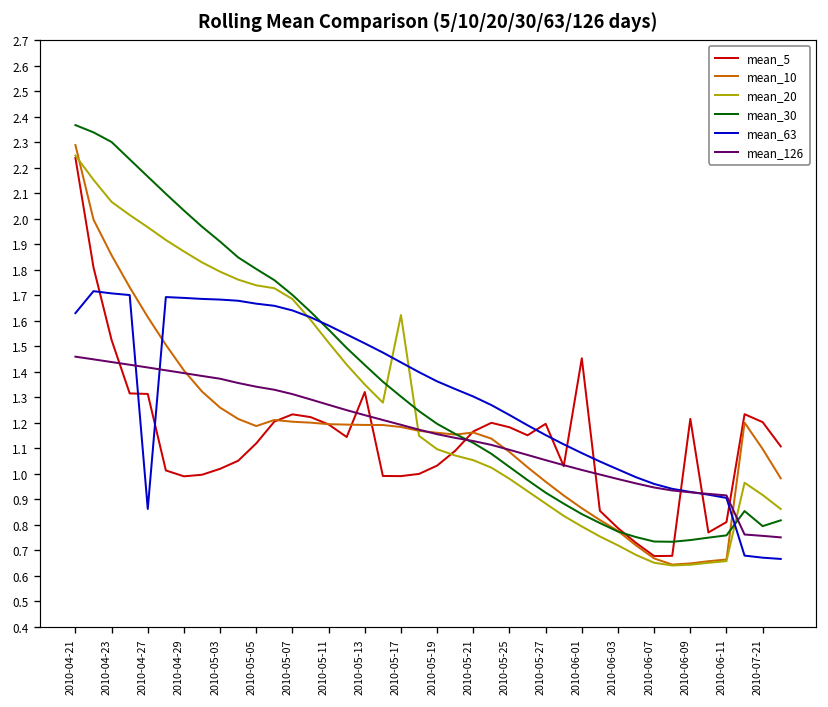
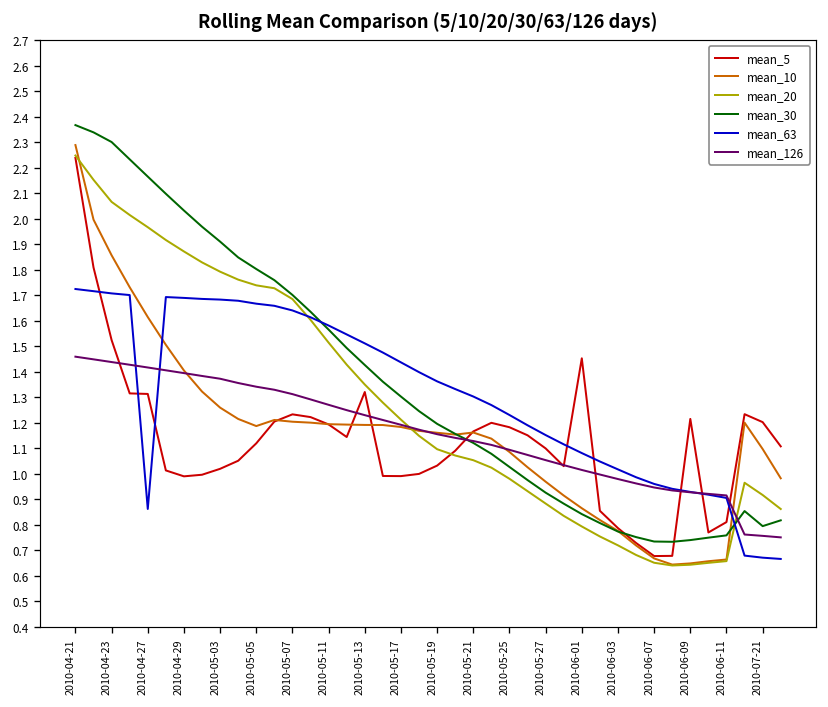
mean_63, 2010-04-21: 1.63 -> 1.72
mean_20, 2010-05-17: 1.62 -> 1.21
mean_5, 2010-05-27: 1.20 -> 1.10
